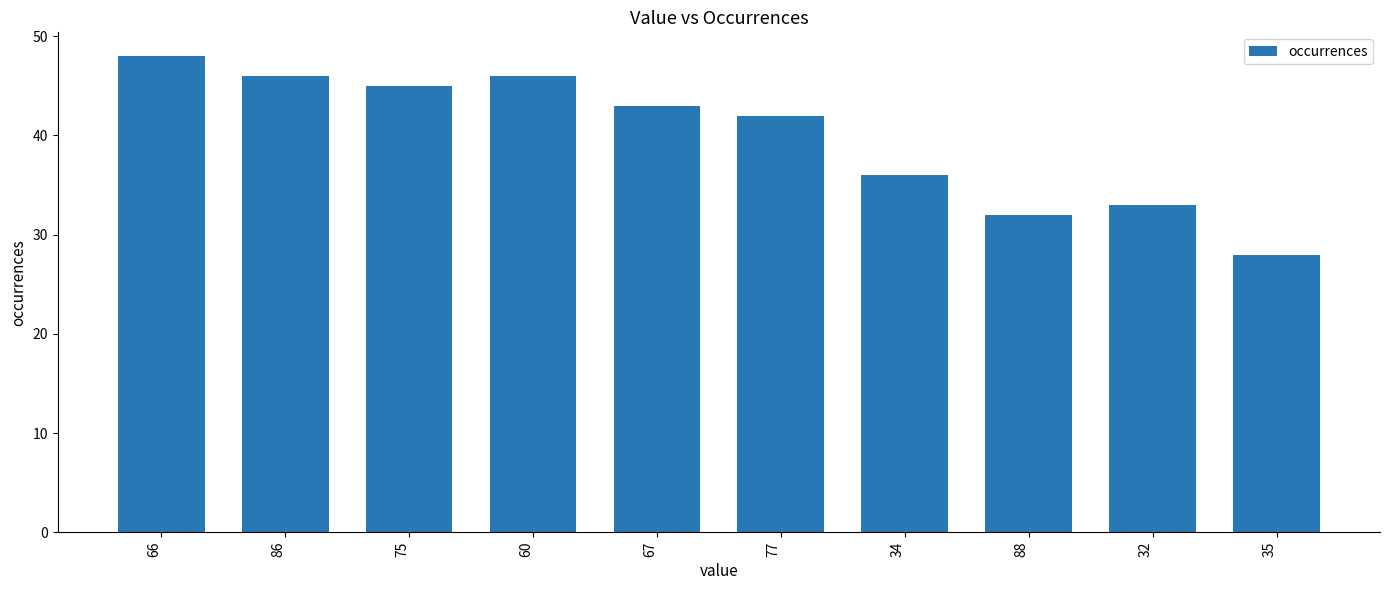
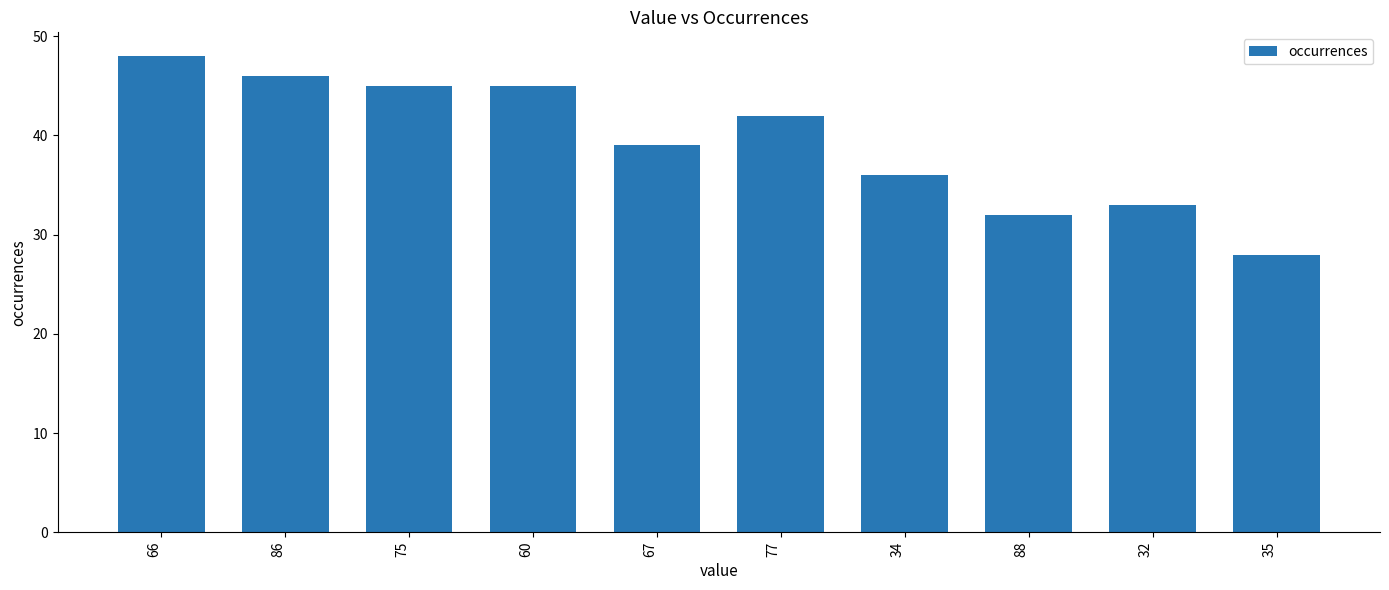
60: 46 -> 45
67: 43 -> 39
